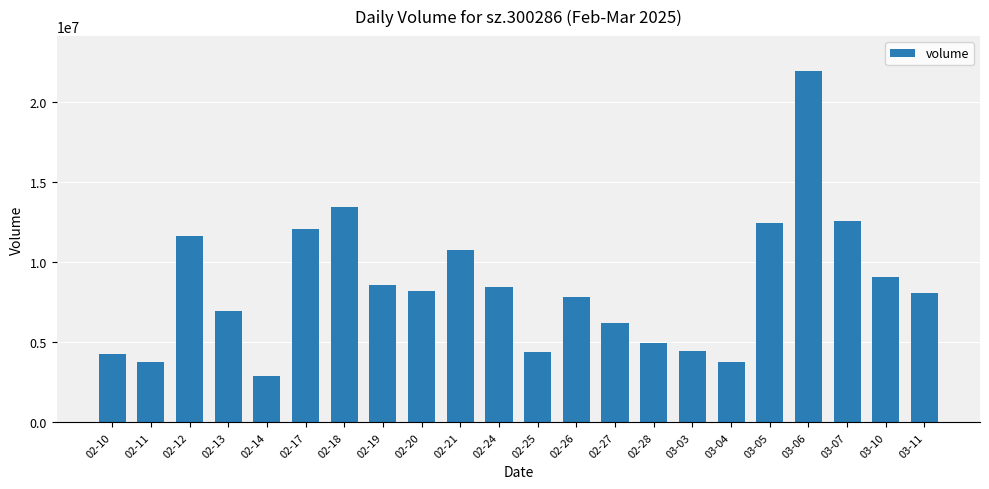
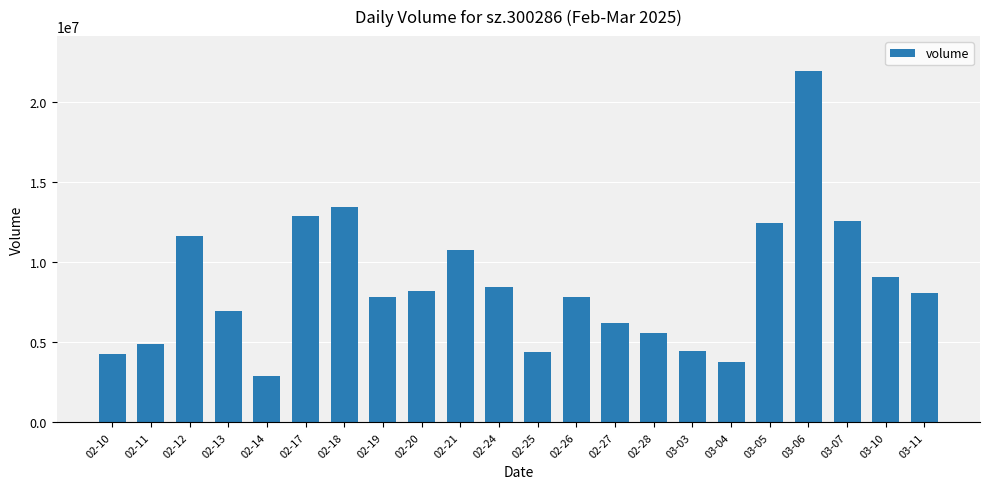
02-11: 3800000 -> 4900000
02-17: 12100000 -> 12900000
02-19: 8600000 -> 7800000
02-28: 5000000 -> 5600000
